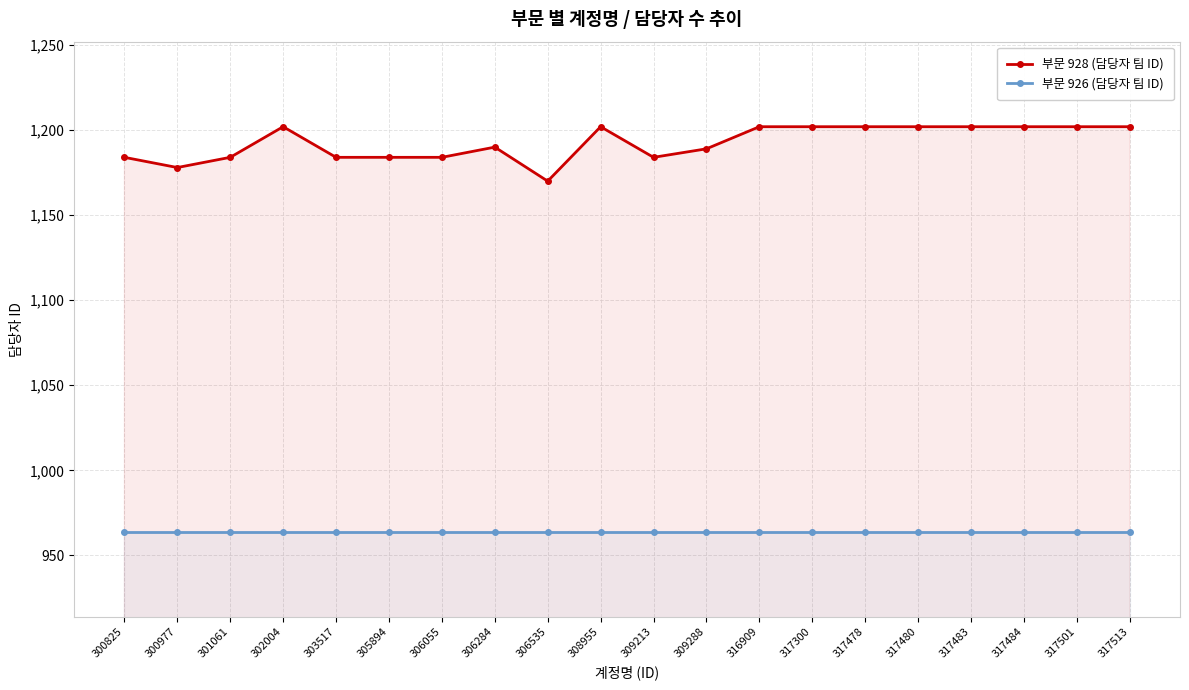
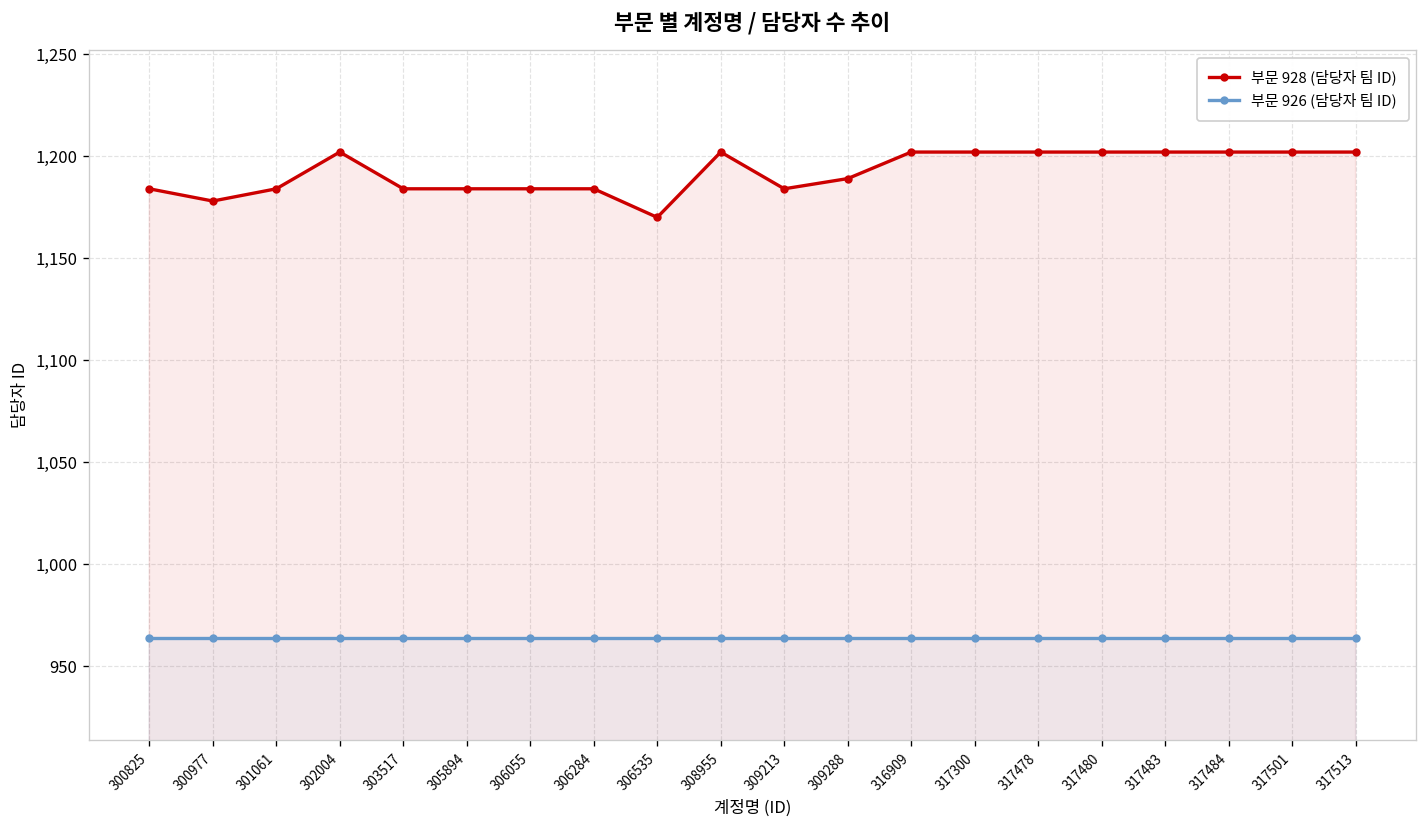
부문 928 (담당자 팀 ID), 306284: 1,190 -> 1,184
